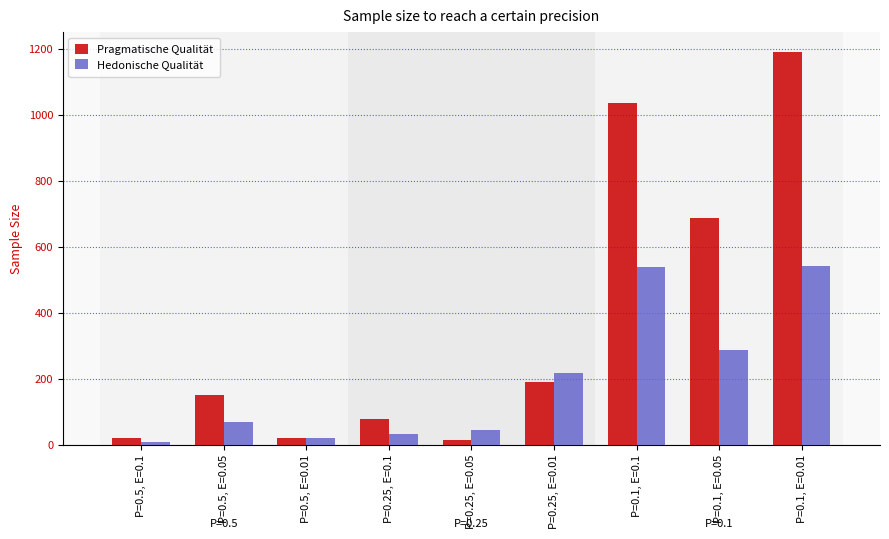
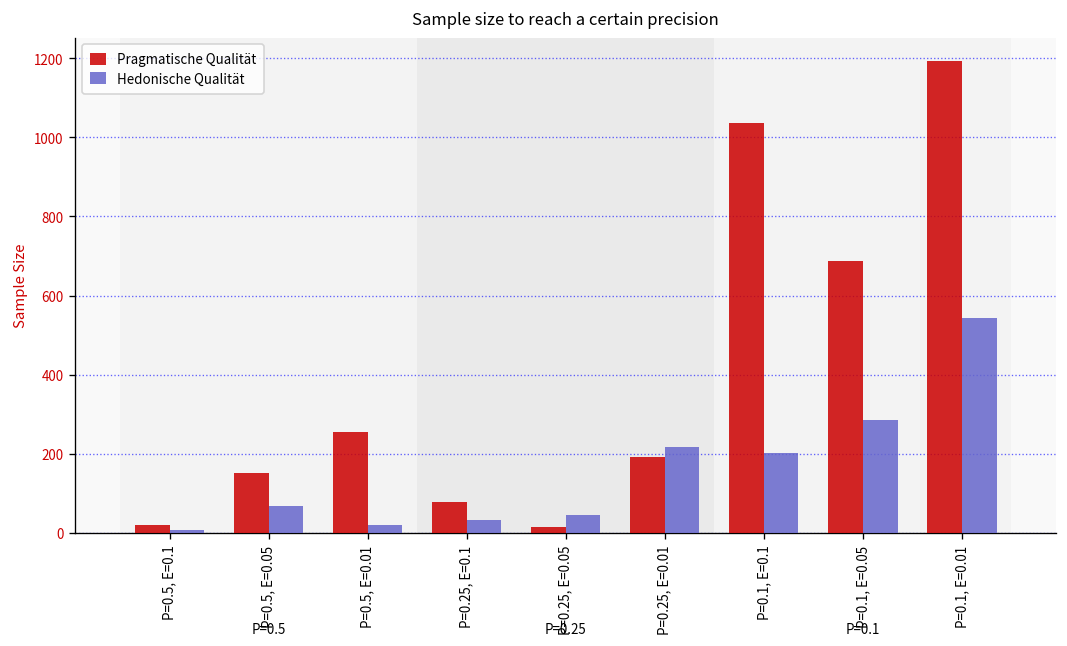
Pragmatische Qualität, P=0.5, E=0.01: 20 -> 260
Hedonische Qualität, P=0.1, E=0.1: 540 -> 200
